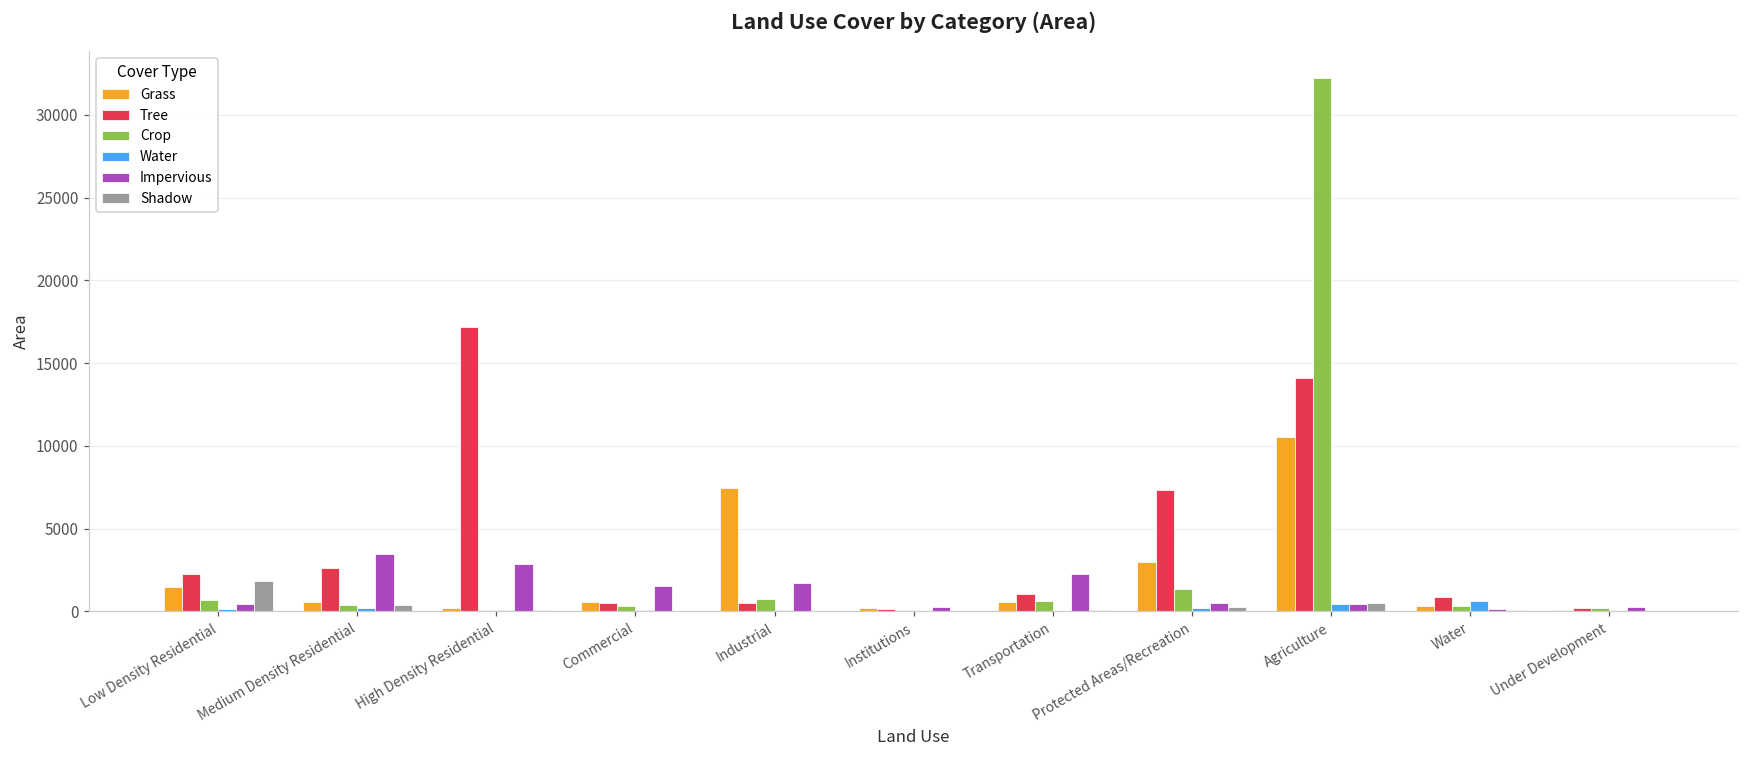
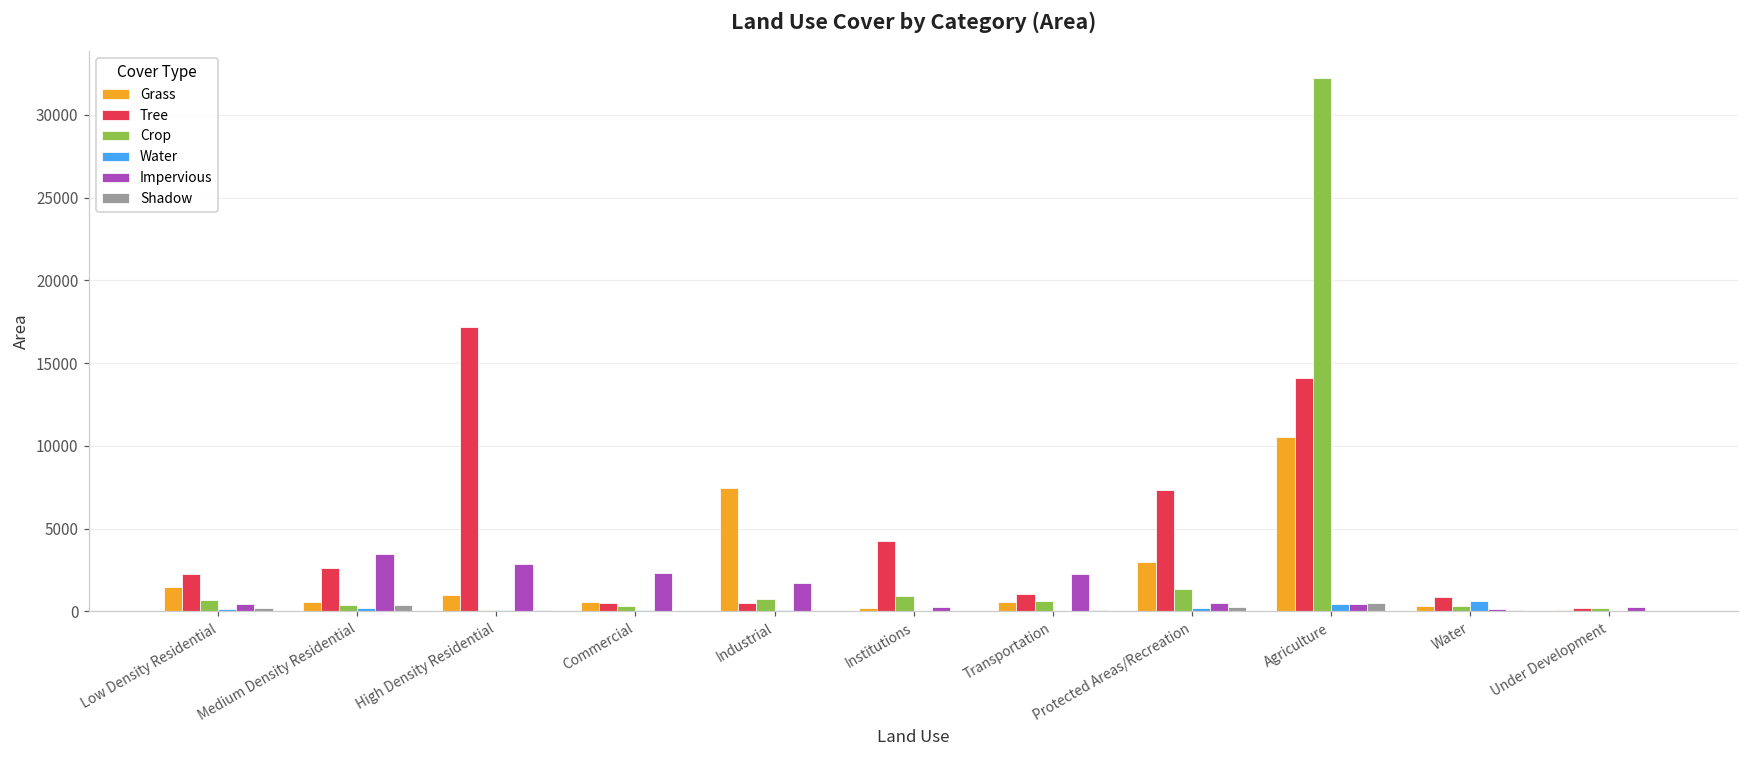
Shadow, Low Density Residential: 1800 -> 200
Grass, High Density Residential: 200 -> 1000
Impervious, Commercial: 1500 -> 2300
Tree, Institutions: 100 -> 4300
Crop, Institutions: 0 -> 900
